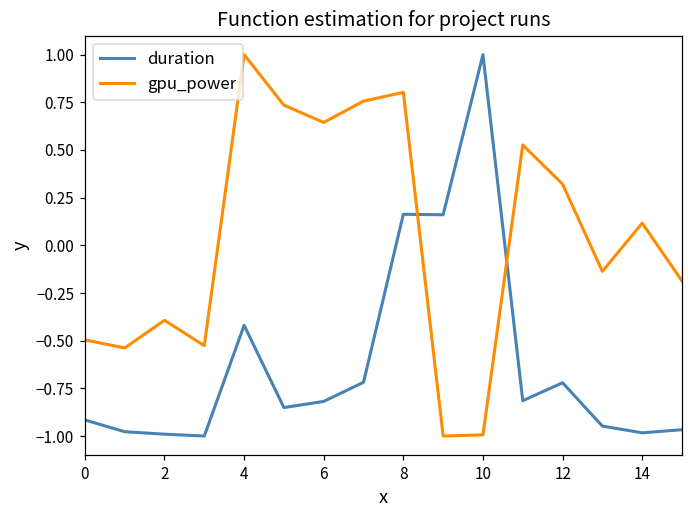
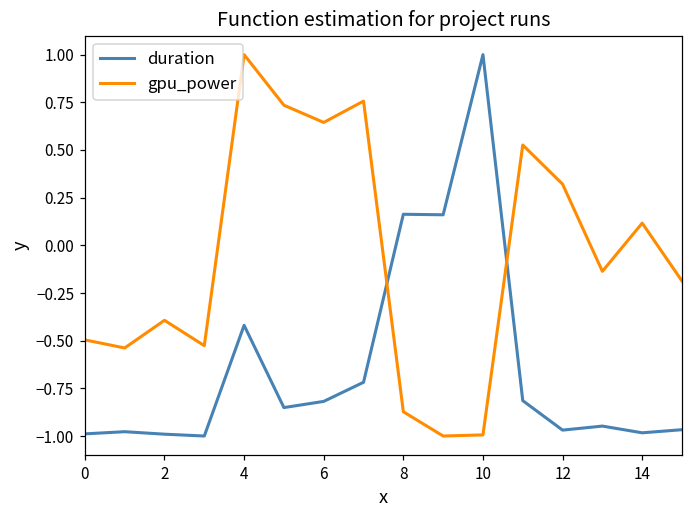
duration, 0: -0.92 -> -0.99
gpu_power, 8: 0.80 -> -0.87
duration, 12: -0.72 -> -0.97
